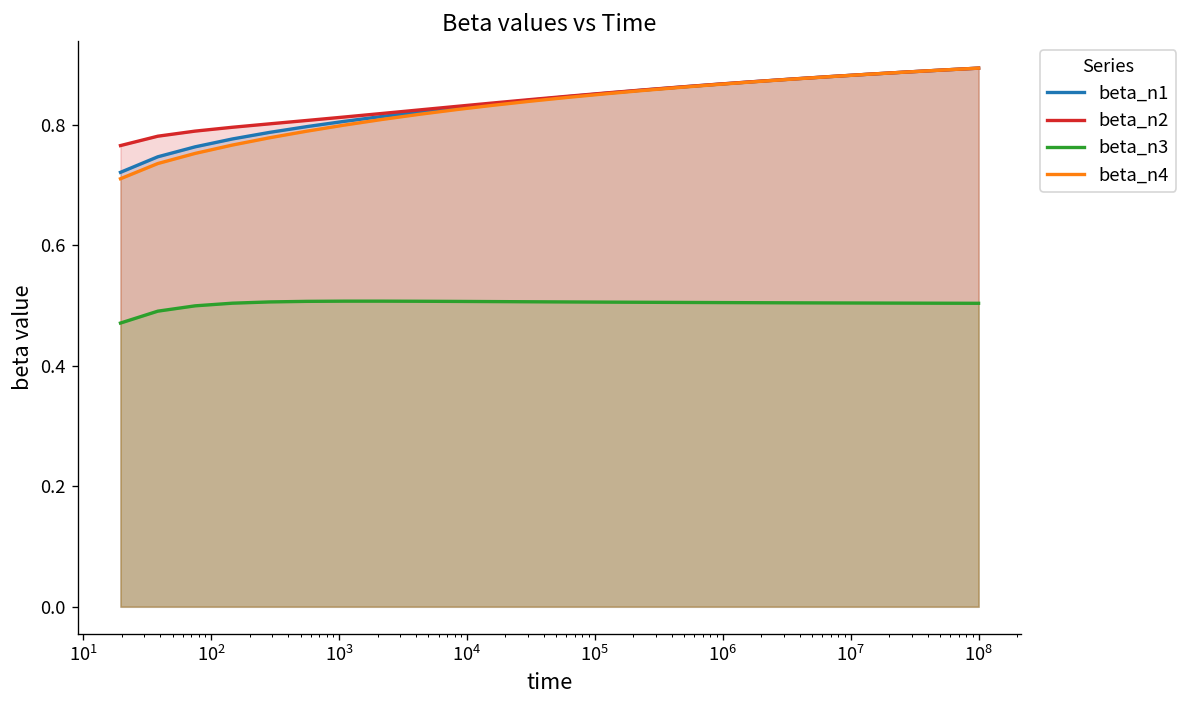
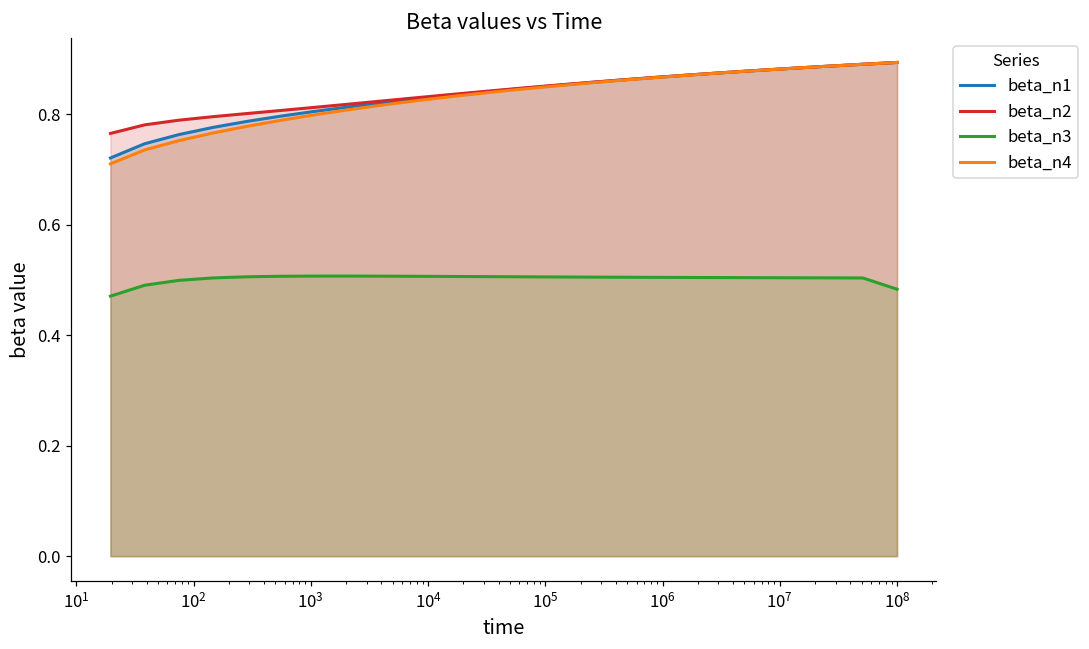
beta_n3, 10^8: 0.50 -> 0.48
